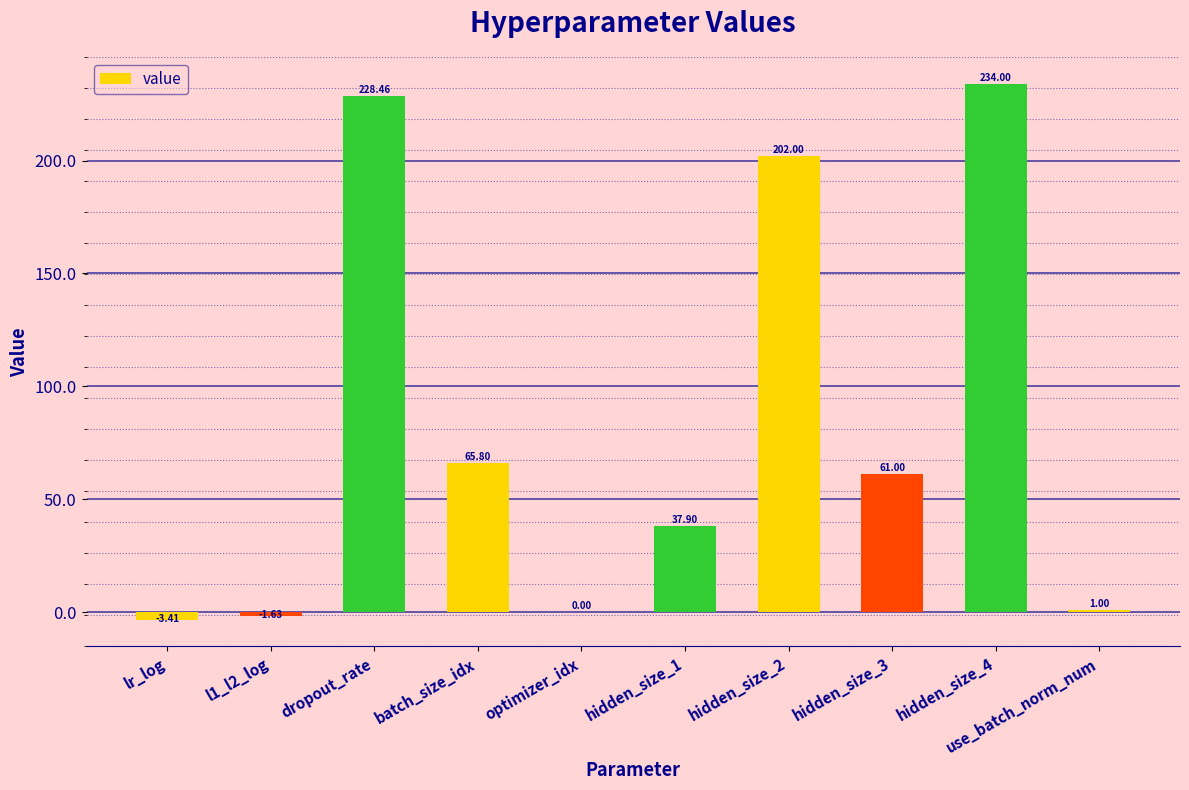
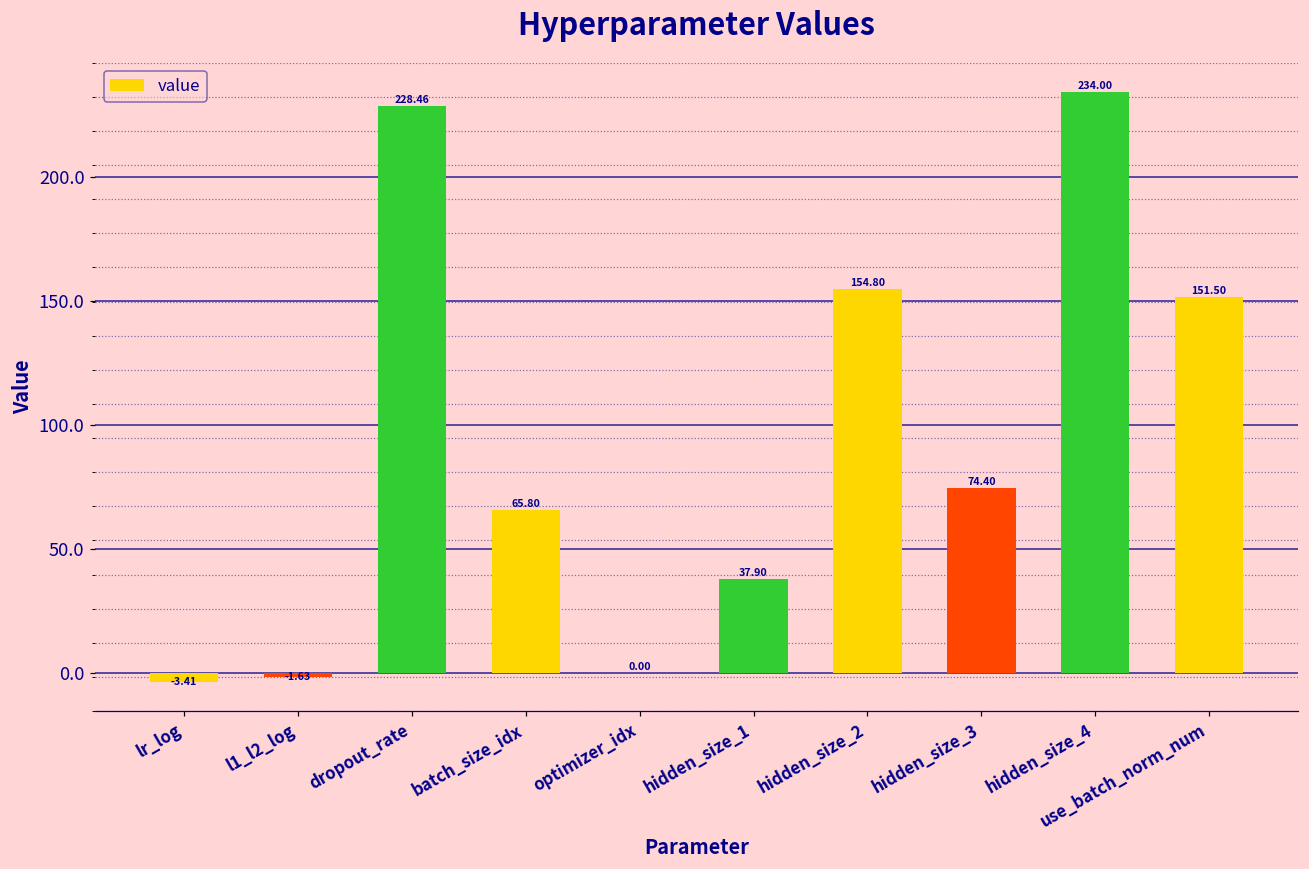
hidden_size_2: 202.00 -> 154.80
hidden_size_3: 61.00 -> 74.40
use_batch_norm_num: 1.00 -> 151.50
